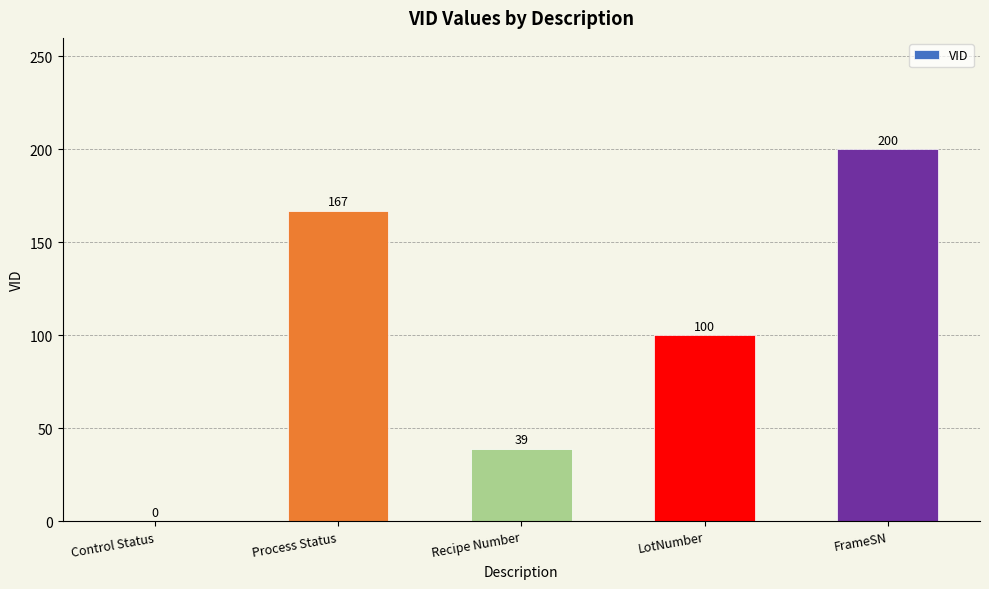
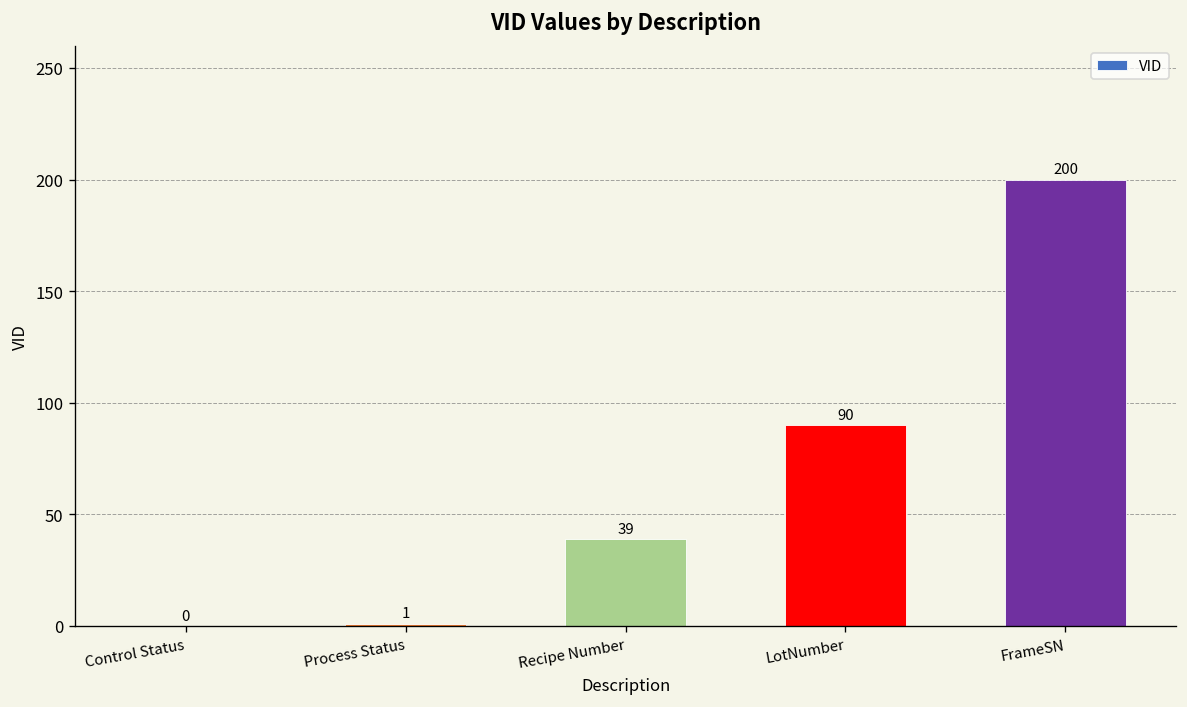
Process Status: 167 -> 1
LotNumber: 100 -> 90
